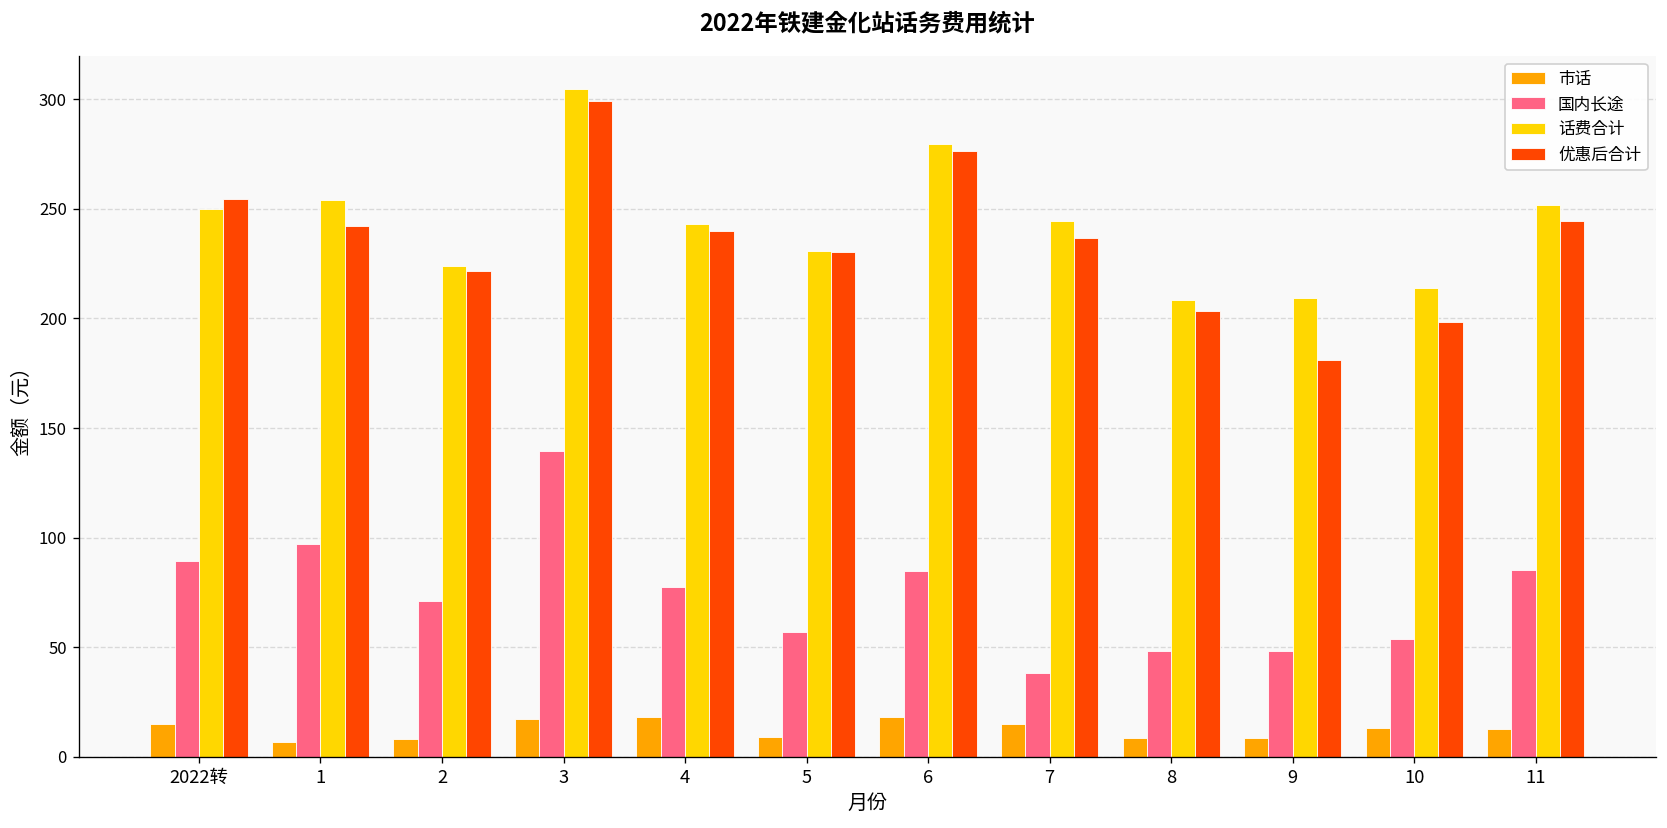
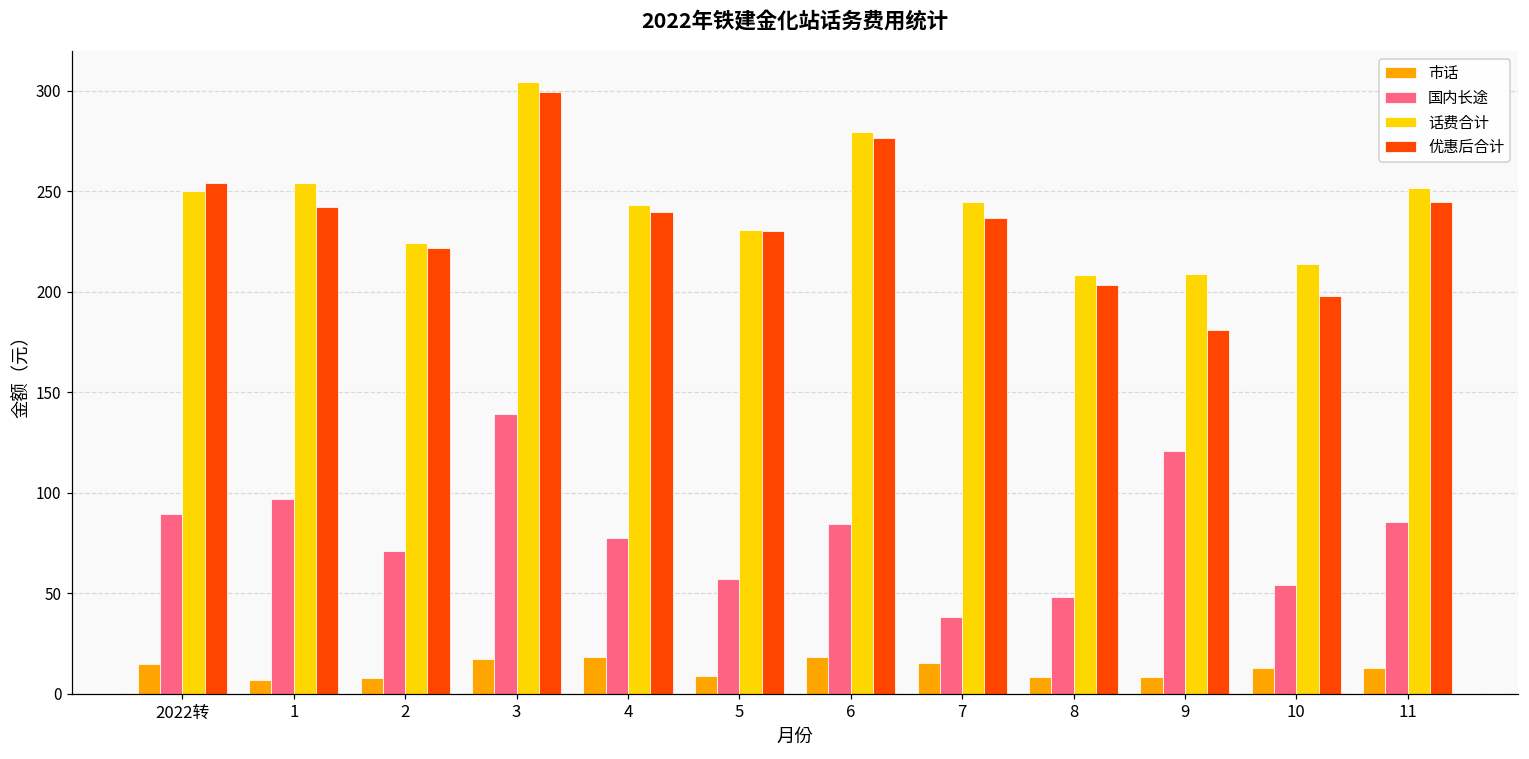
国内长途, 9: 48 -> 121
